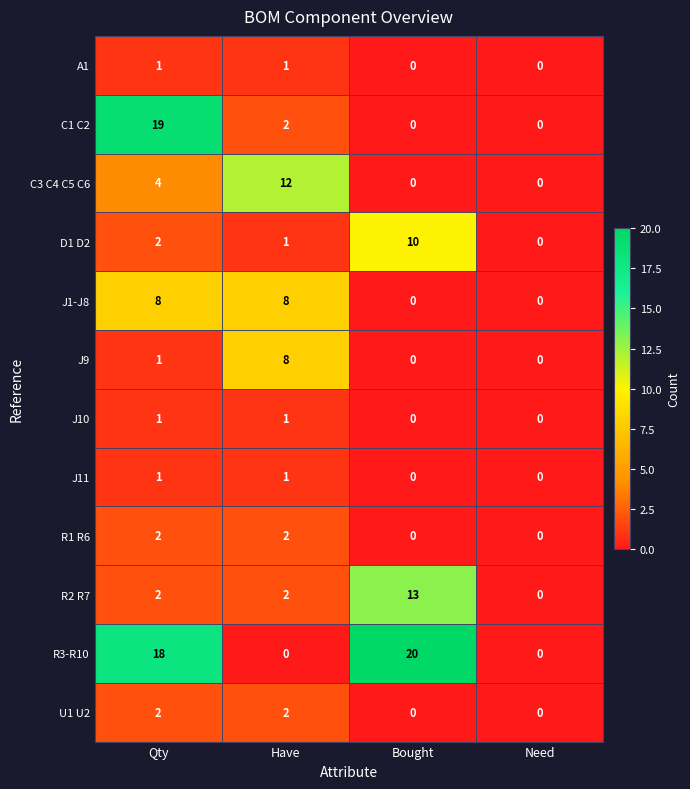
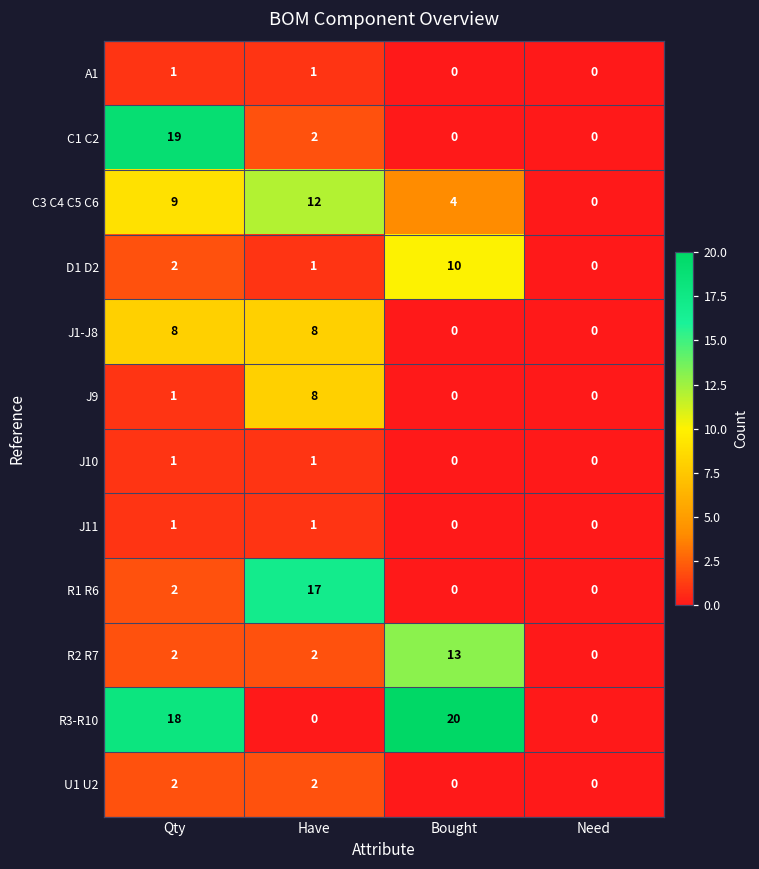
C3 C4 C5 C6, Qty: 4 -> 9
C3 C4 C5 C6, Bought: 0 -> 4
R1 R6, Have: 2 -> 17
